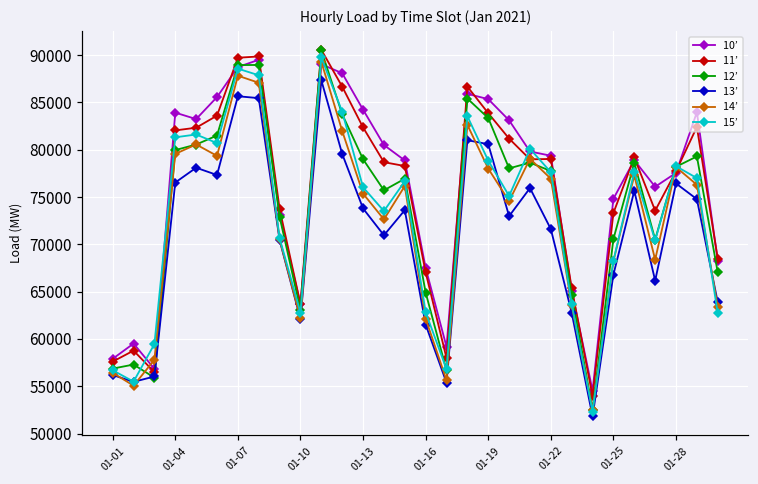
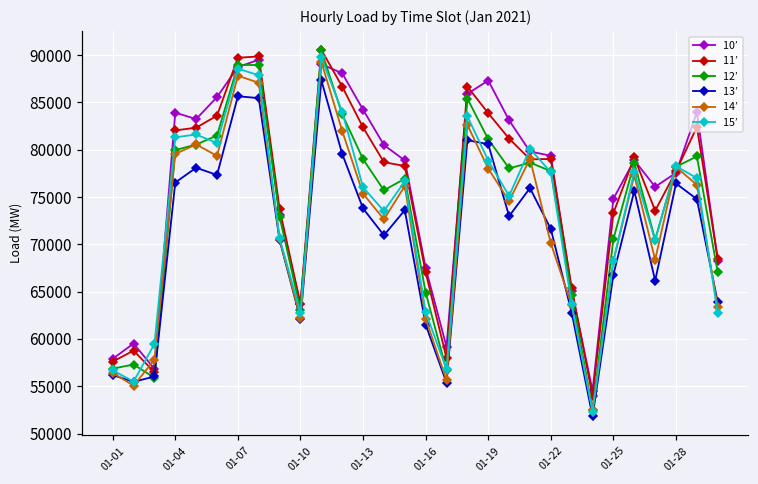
10’, 01-19: 85000 -> 87000
12’, 01-19: 83000 -> 81000
14’, 01-22: 77000 -> 70000
